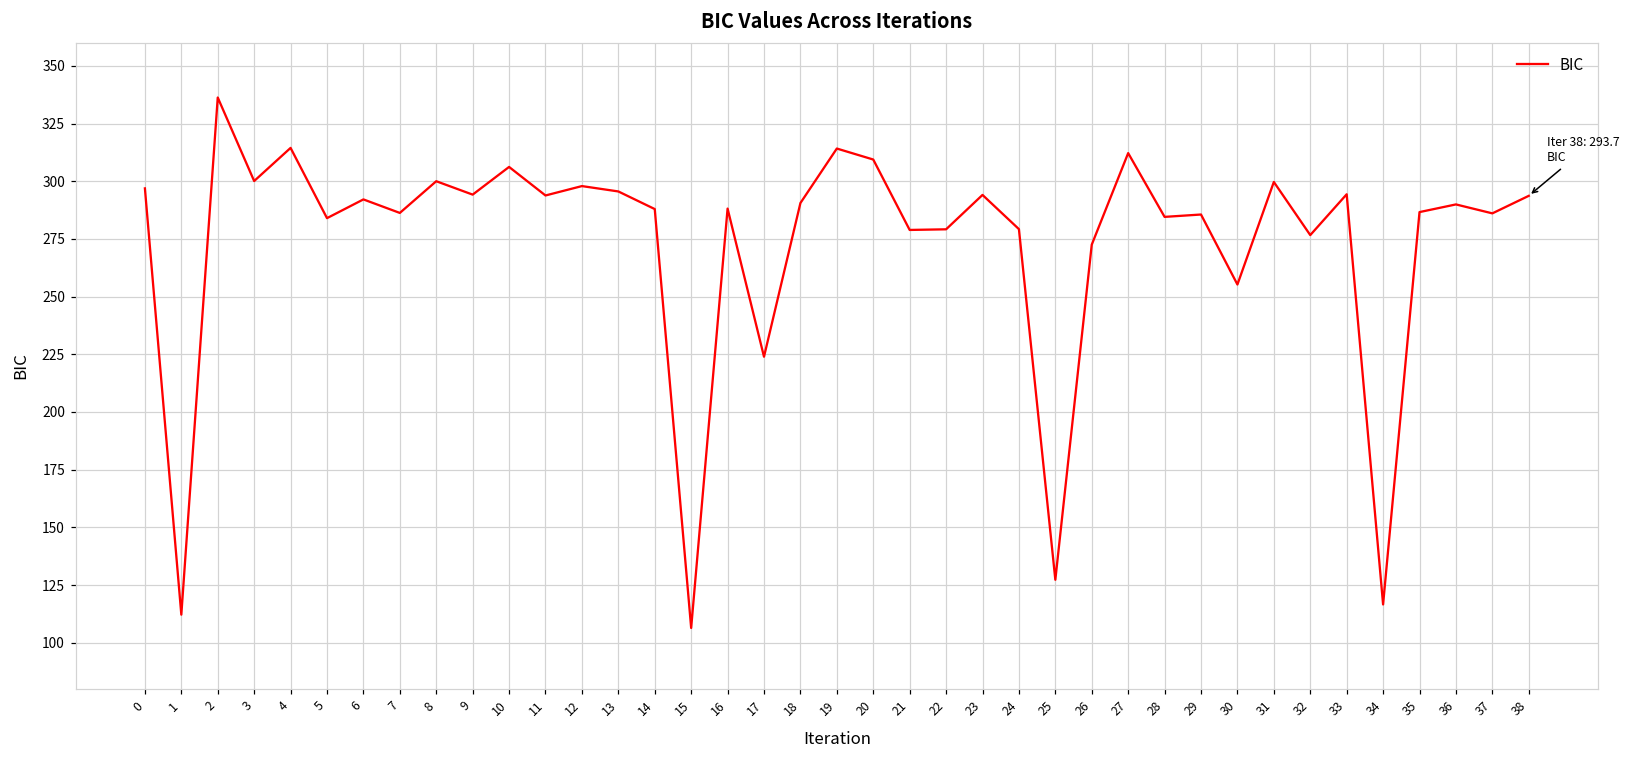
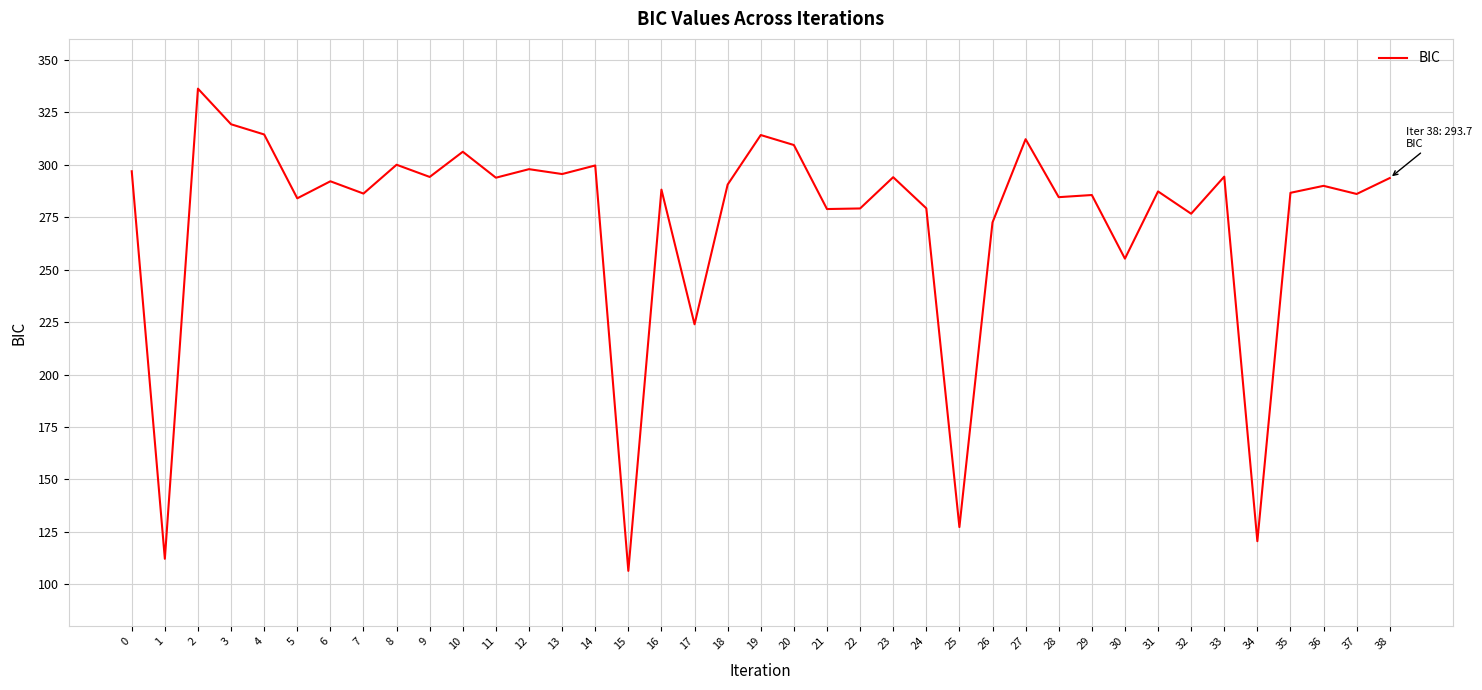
3: 300 -> 319
14: 288 -> 300
31: 300 -> 287
34: 117 -> 121
